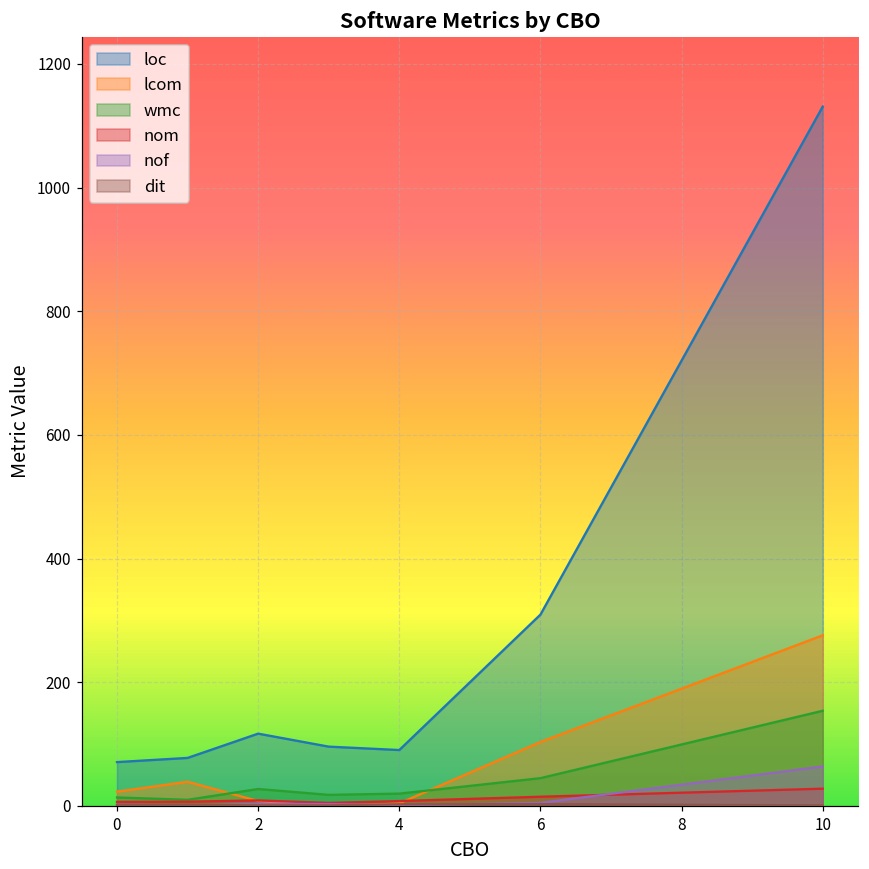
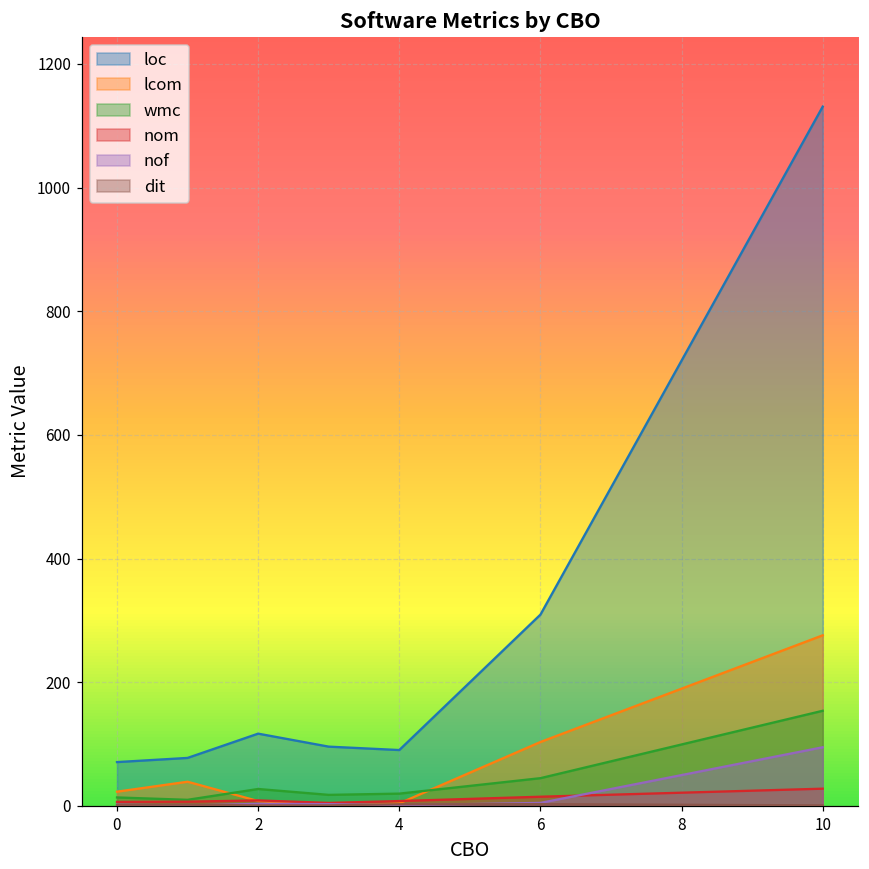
nof, 10: 60 -> 100
